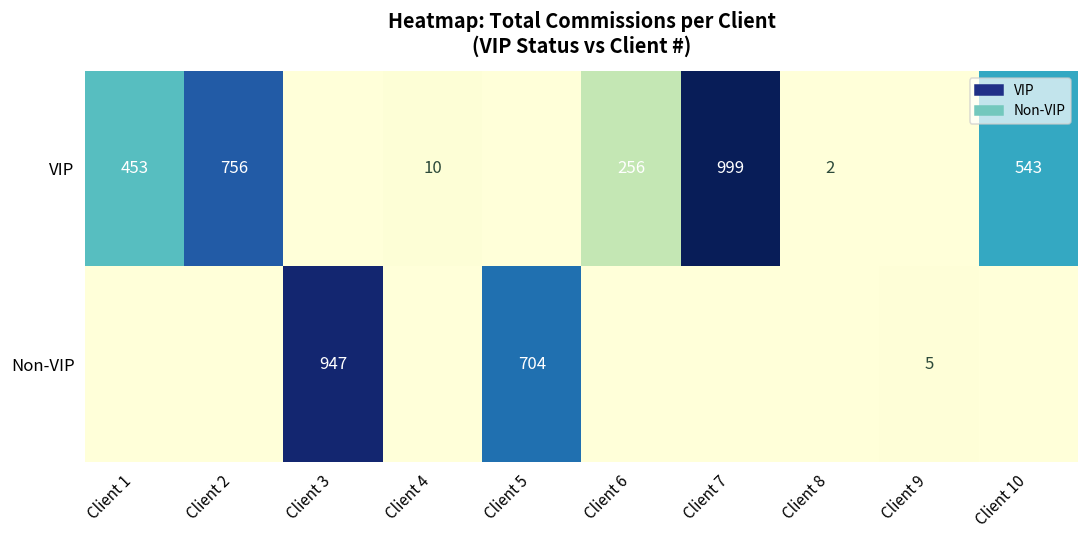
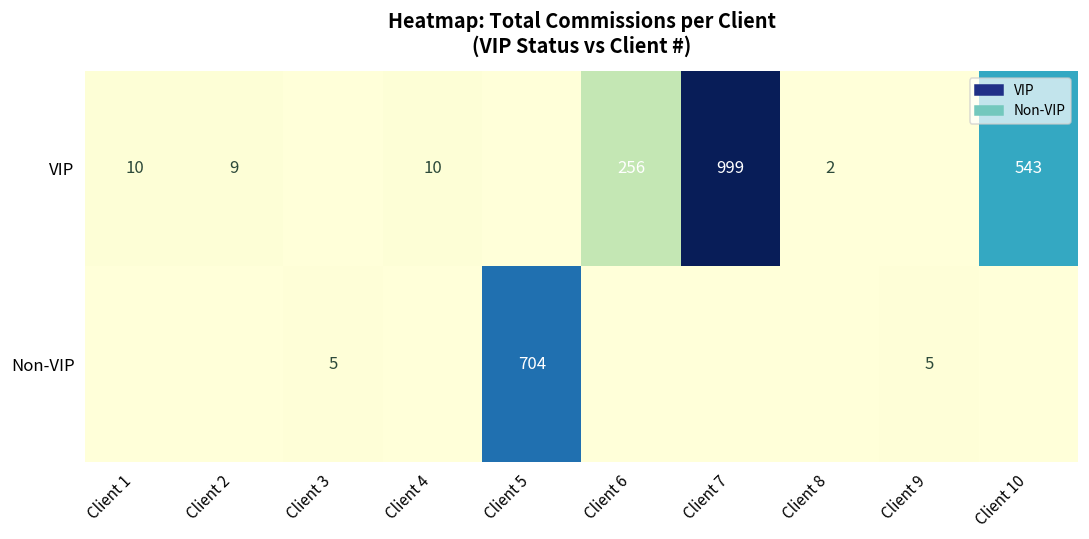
VIP, Client 1: 453 -> 10
VIP, Client 2: 756 -> 9
Non-VIP, Client 3: 947 -> 5
